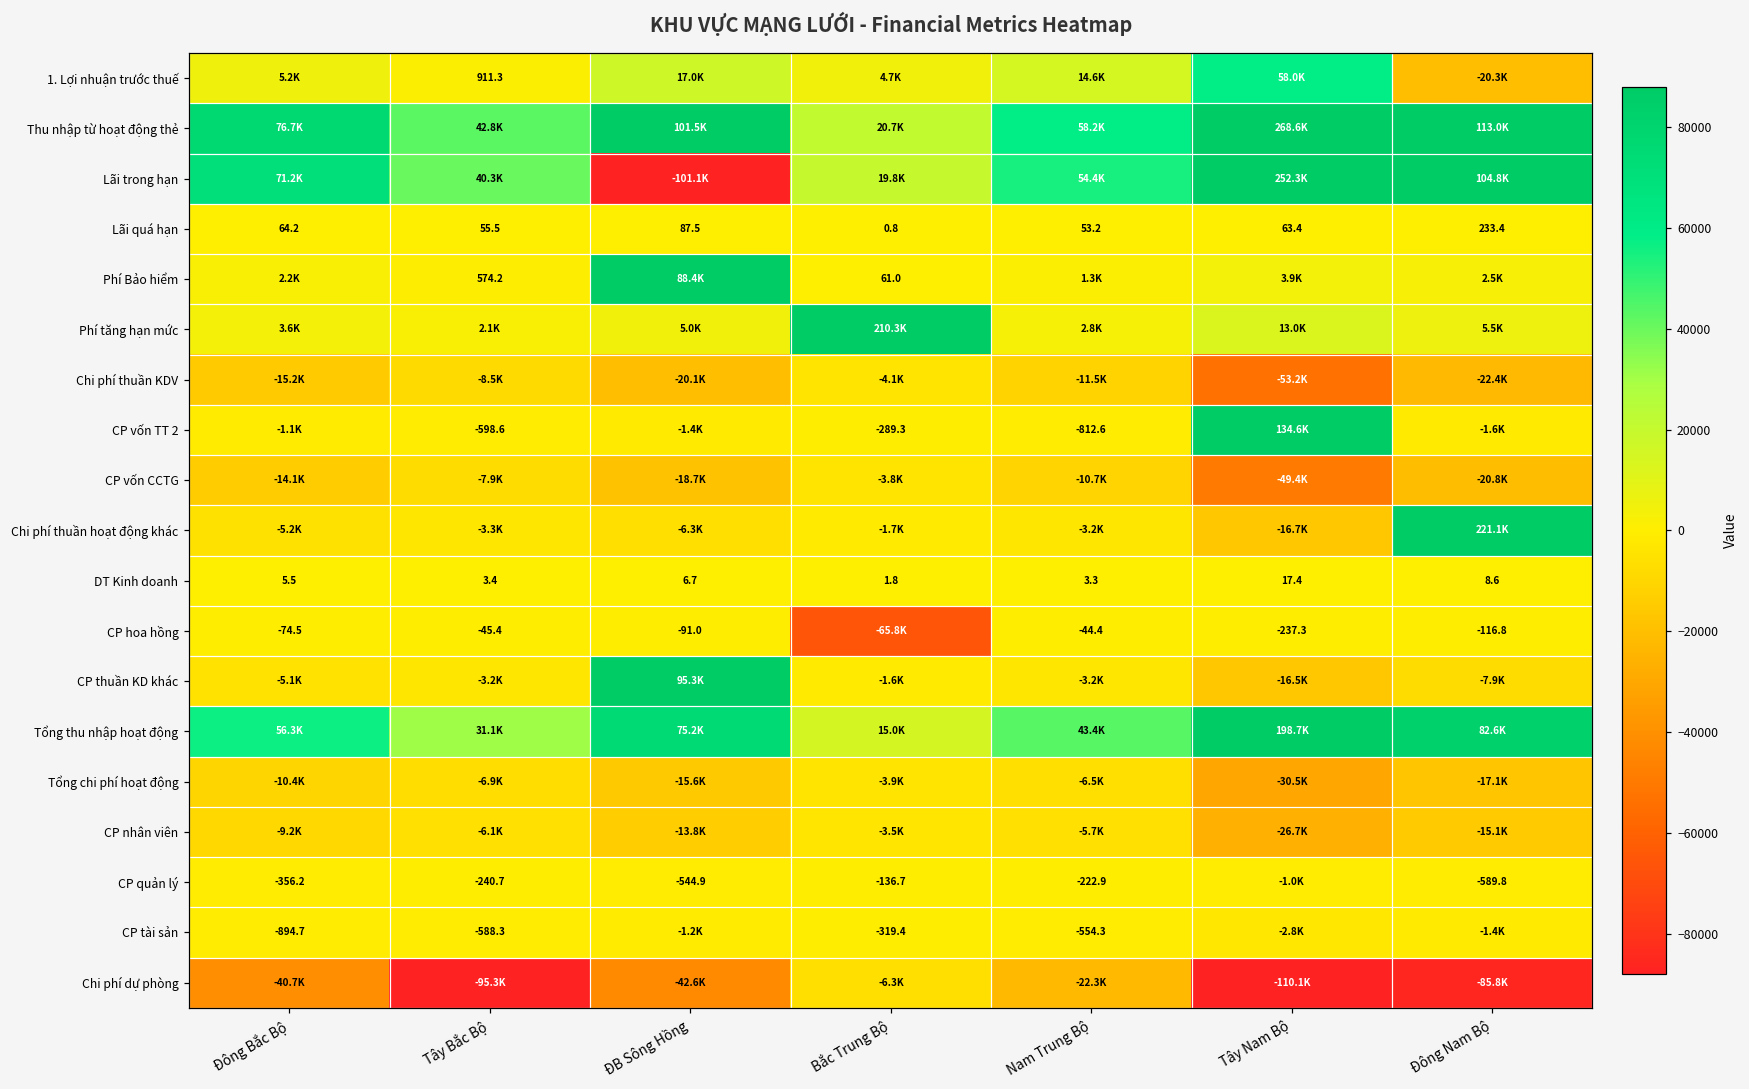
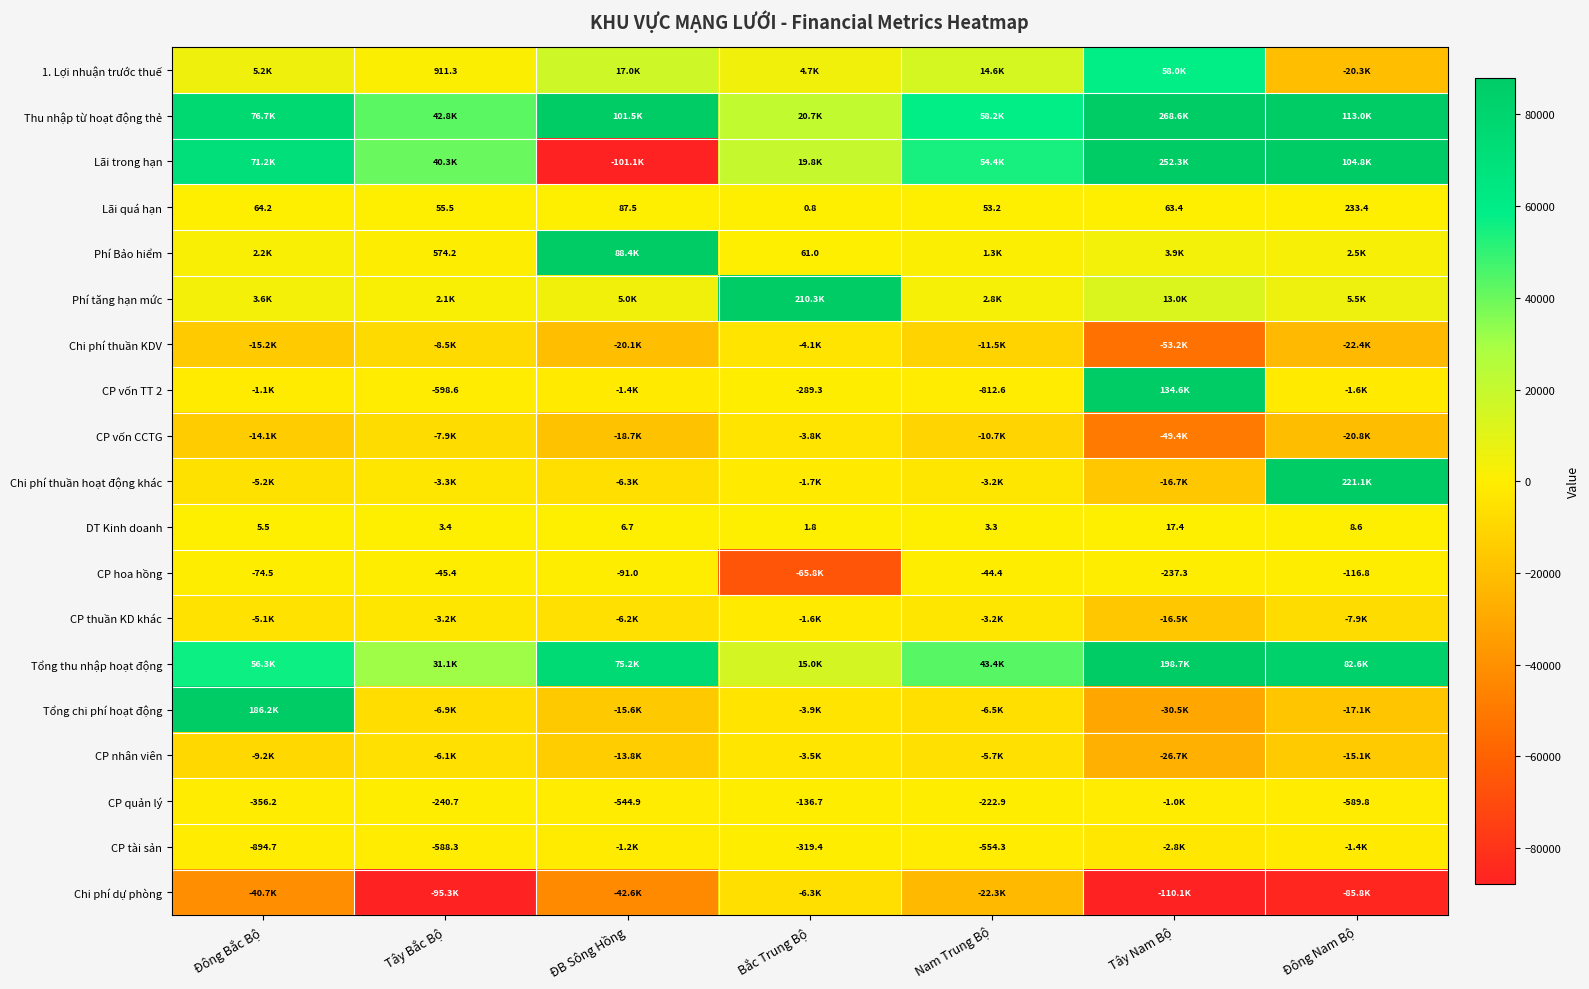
CP thuần KD khác, ĐB Sông Hồng: 95.3K -> -6.2K
Tổng chi phí hoạt động, Đông Bắc Bộ: -10.4K -> 186.2K
